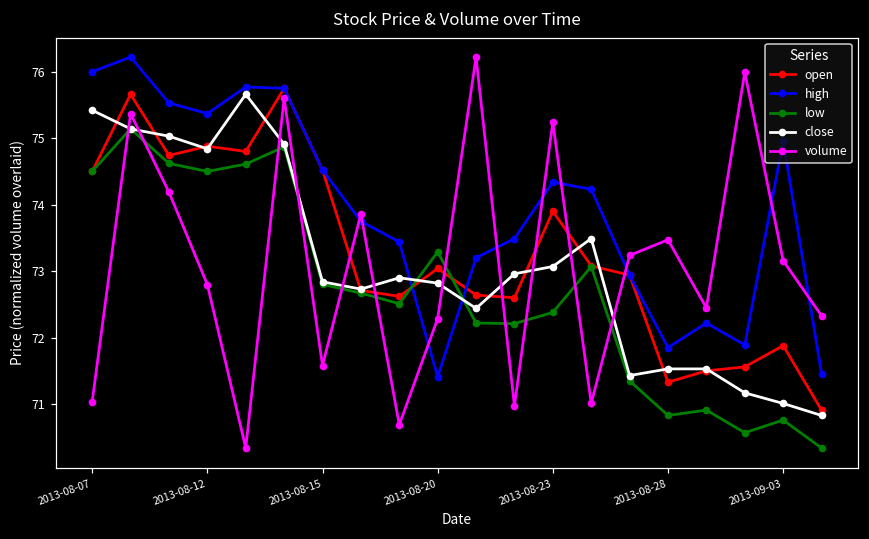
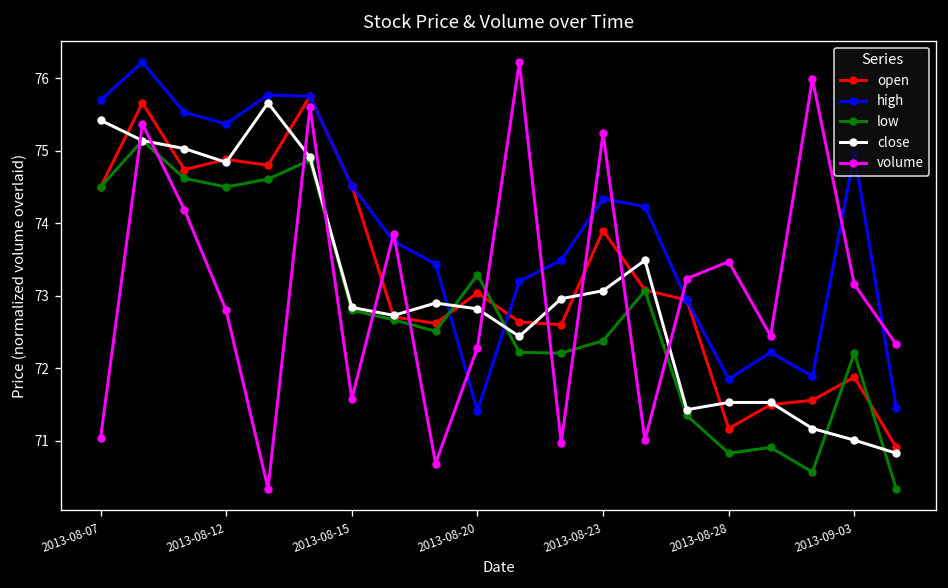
high, 2013-08-07: 76.0 -> 75.7
open, 2013-08-28: 71.3 -> 71.2
low, 2013-09-03: 70.8 -> 72.2
